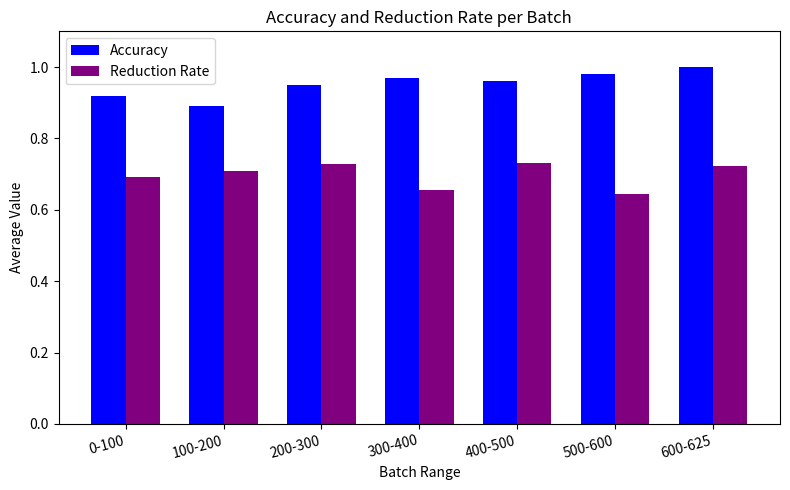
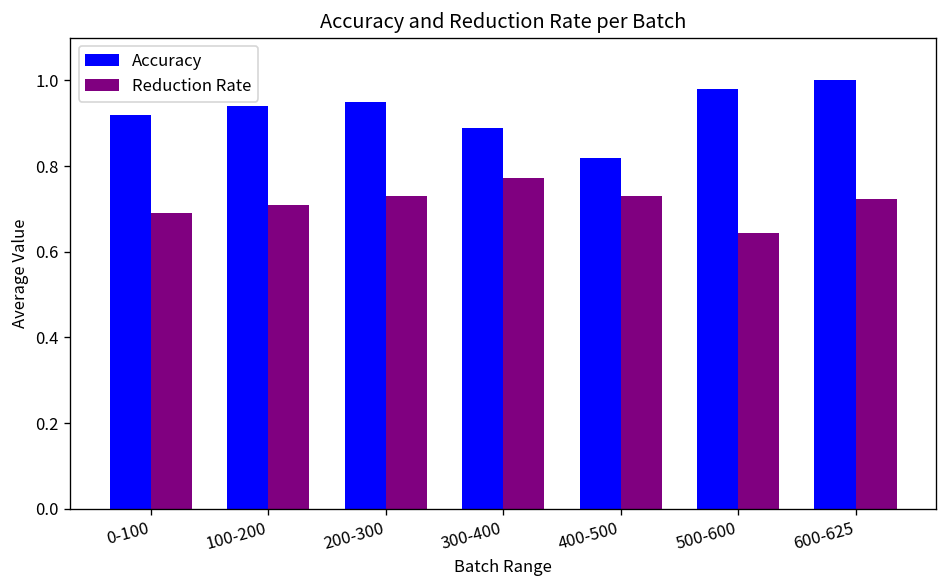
Accuracy, 100-200: 0.89 -> 0.94
Accuracy, 300-400: 0.97 -> 0.89
Reduction Rate, 300-400: 0.66 -> 0.77
Accuracy, 400-500: 0.96 -> 0.82
